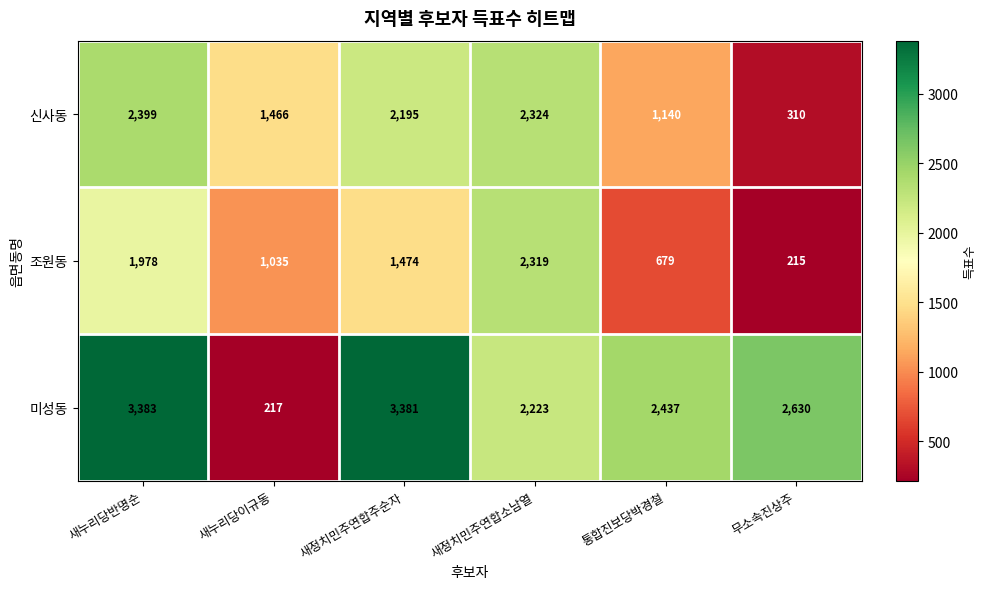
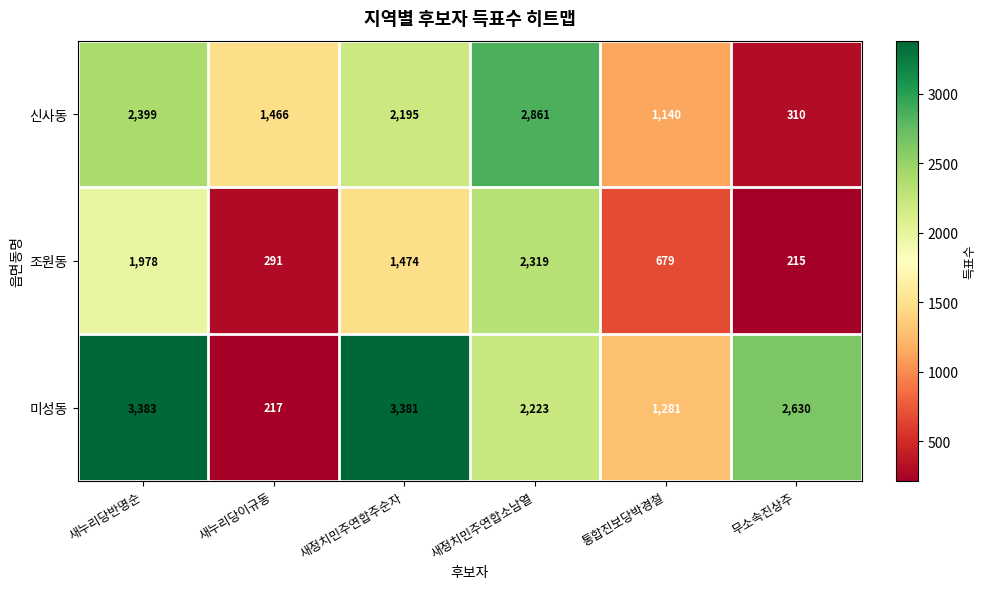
신사동, 새정치민주연합소남열: 2,324 -> 2,861
조원동, 새누리당이규동: 1,035 -> 291
미성동, 통합진보당박경철: 2,437 -> 1,281
